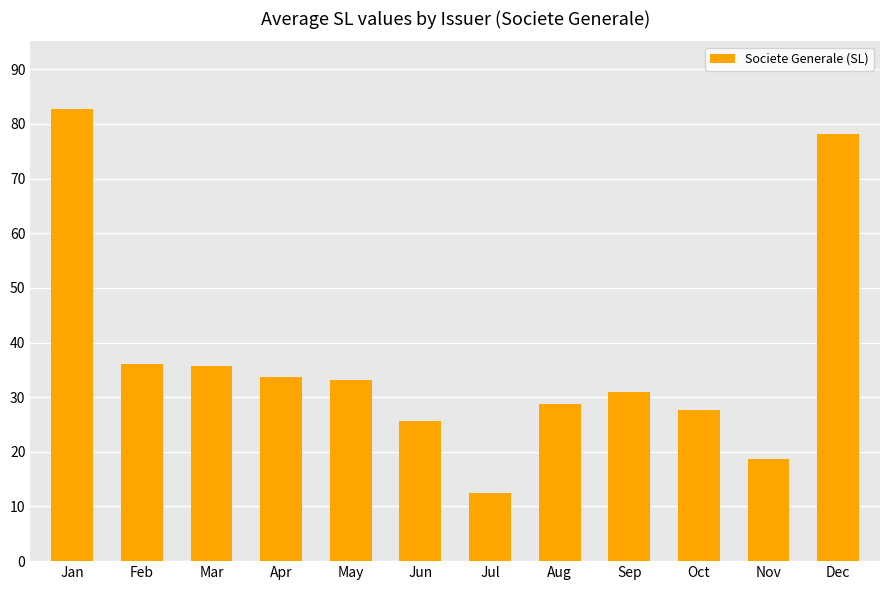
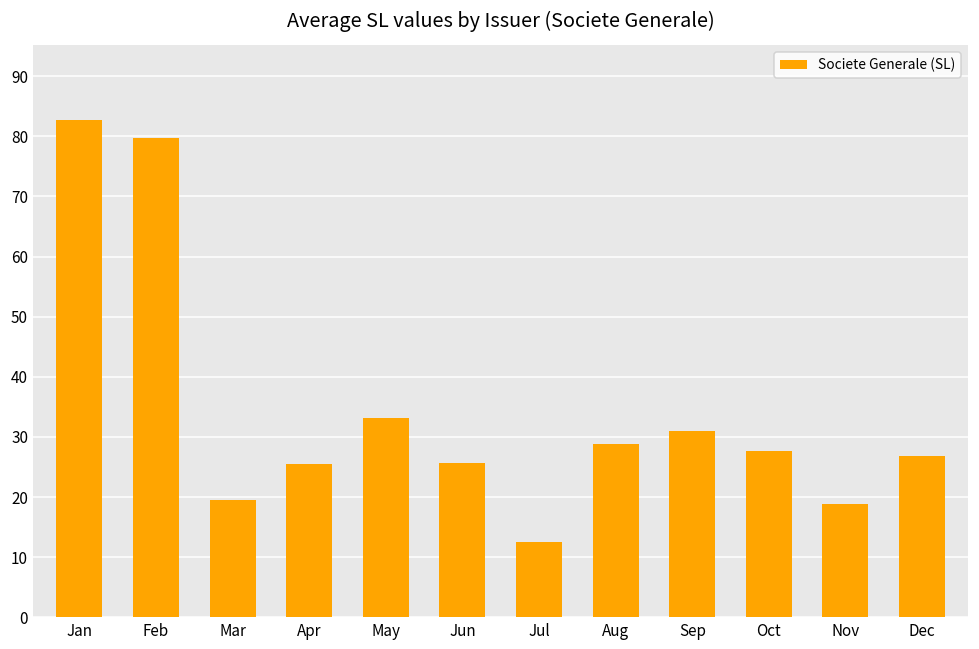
Feb: 36 -> 80
Mar: 36 -> 20
Apr: 34 -> 26
Dec: 78 -> 27
